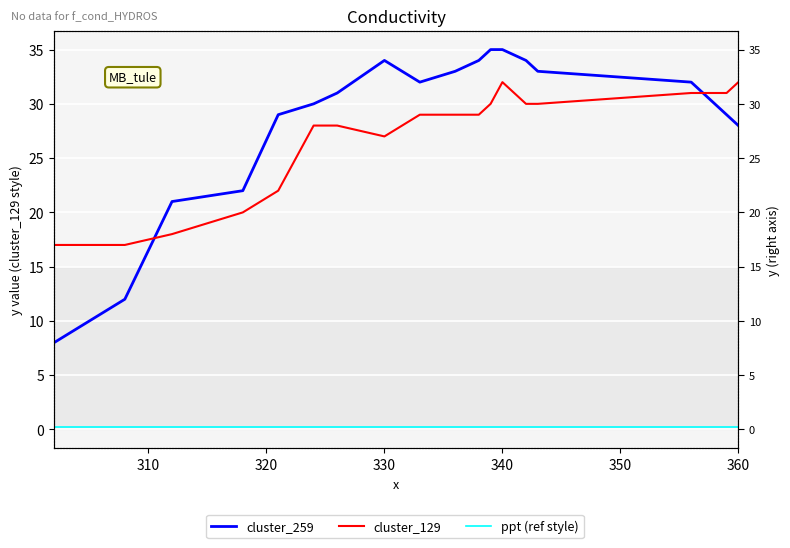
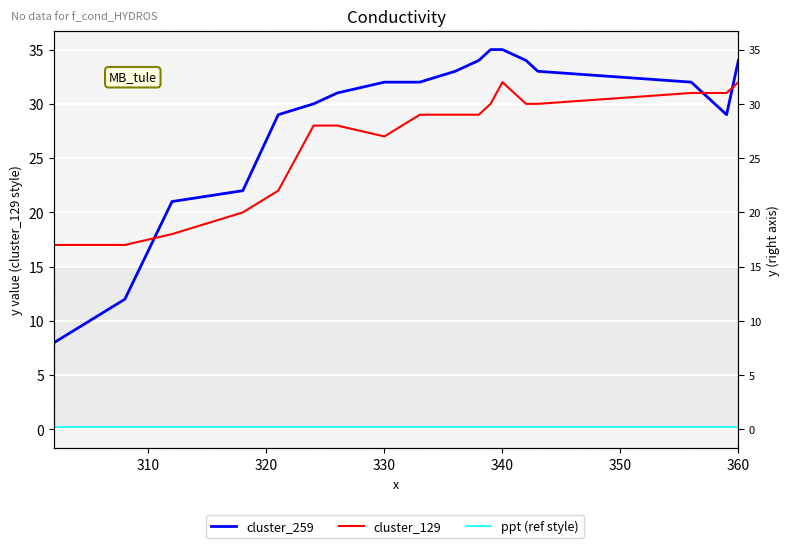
cluster_259, 330: 34 -> 32
cluster_259, 360: 28 -> 34
